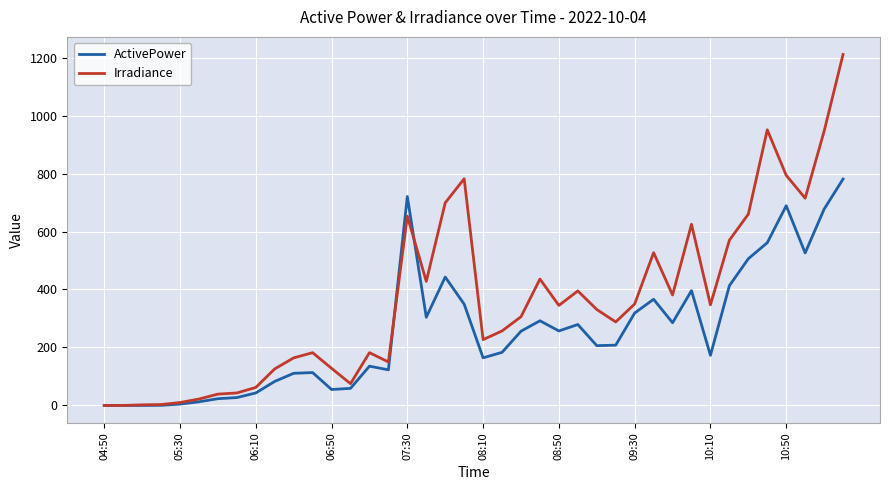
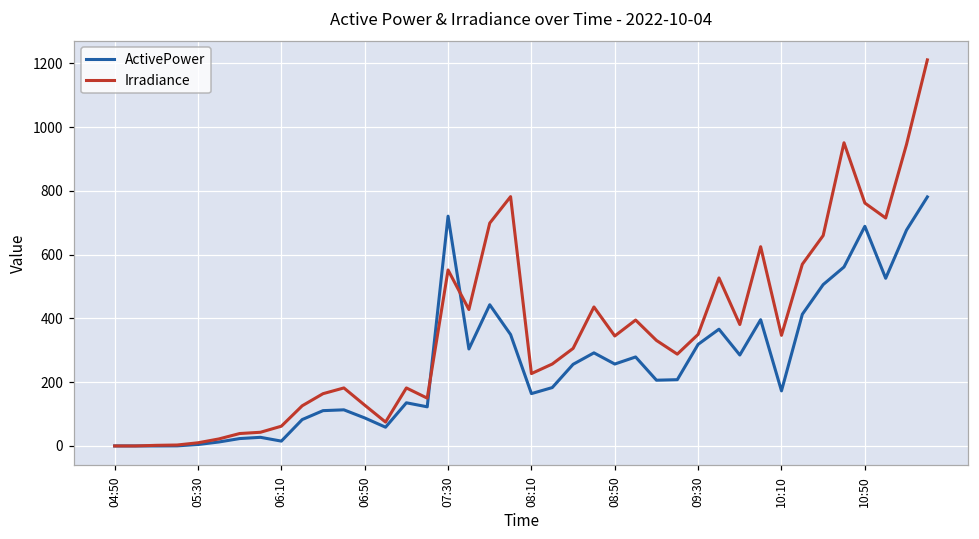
ActivePower, 06:10: 40 -> 20
ActivePower, 06:50: 50 -> 90
Irradiance, 07:30: 650 -> 550
Irradiance, 10:50: 790 -> 760
